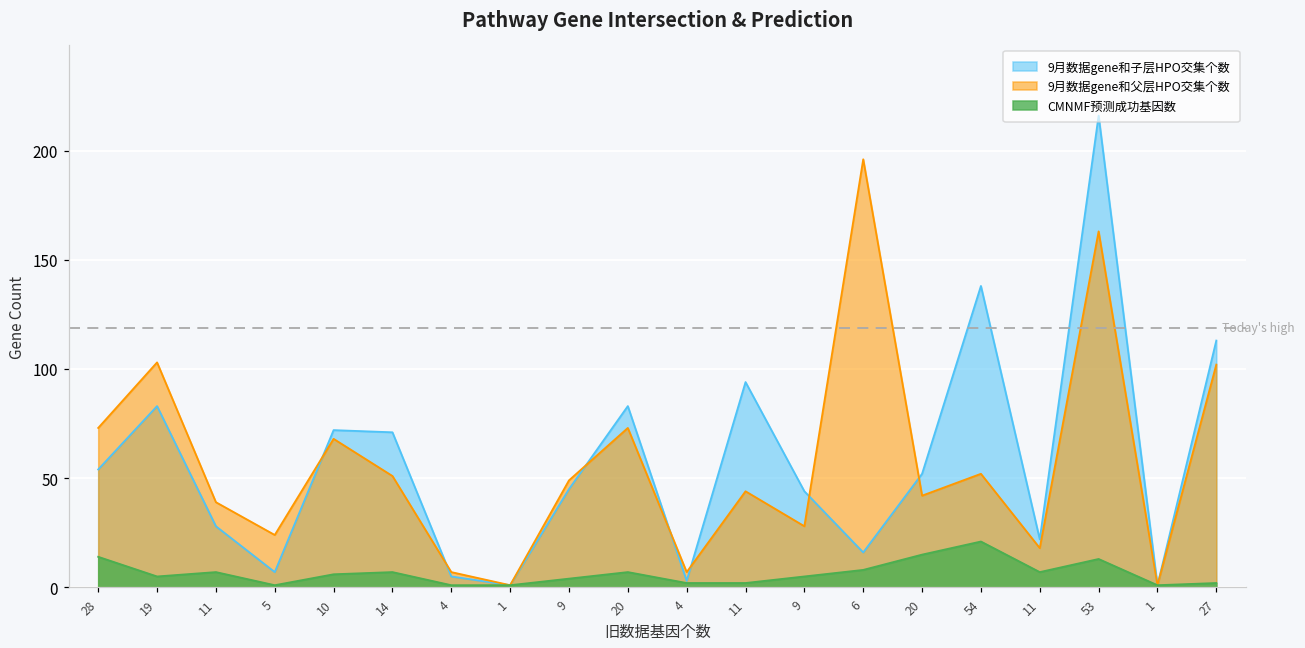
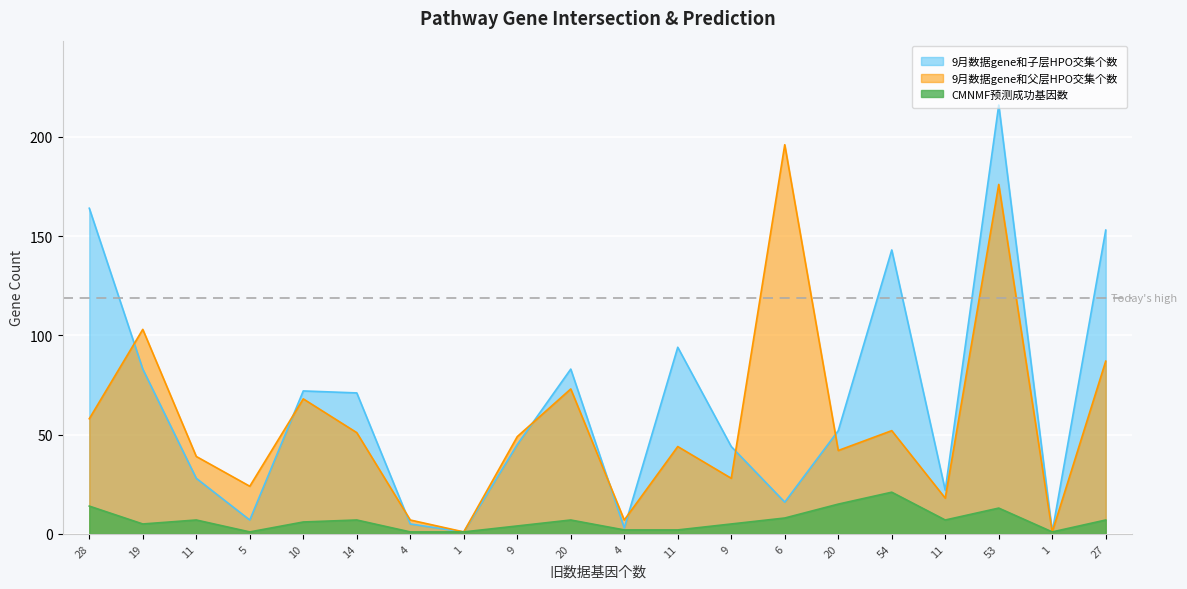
9月数据gene和子层HPO交集个数, 28: 54 -> 164
9月数据gene和父层HPO交集个数, 28: 73 -> 58
9月数据gene和子层HPO交集个数, 54: 138 -> 143
9月数据gene和父层HPO交集个数, 53: 163 -> 176
9月数据gene和子层HPO交集个数, 27: 113 -> 153
9月数据gene和父层HPO交集个数, 27: 102 -> 87
CMNMF预测成功基因数, 27: 2 -> 7
